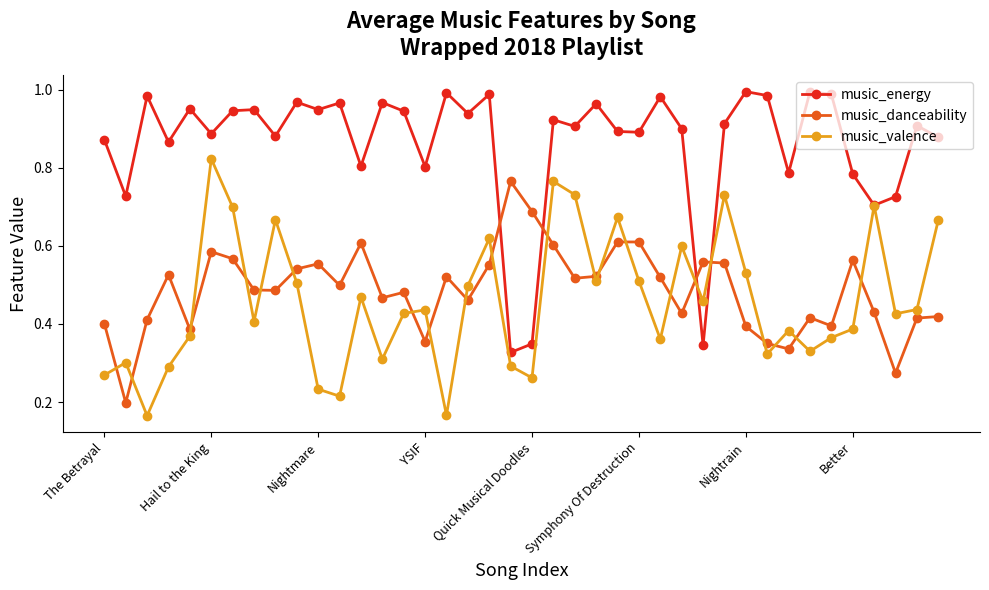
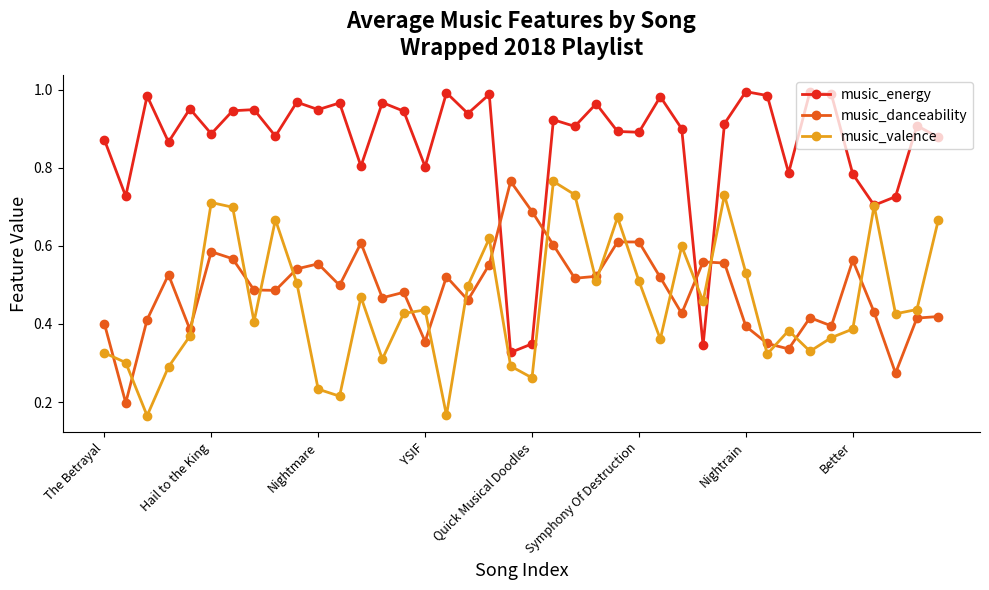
music_valence, The Betrayal: 0.27 -> 0.33
music_valence, Hail to the King: 0.82 -> 0.71
